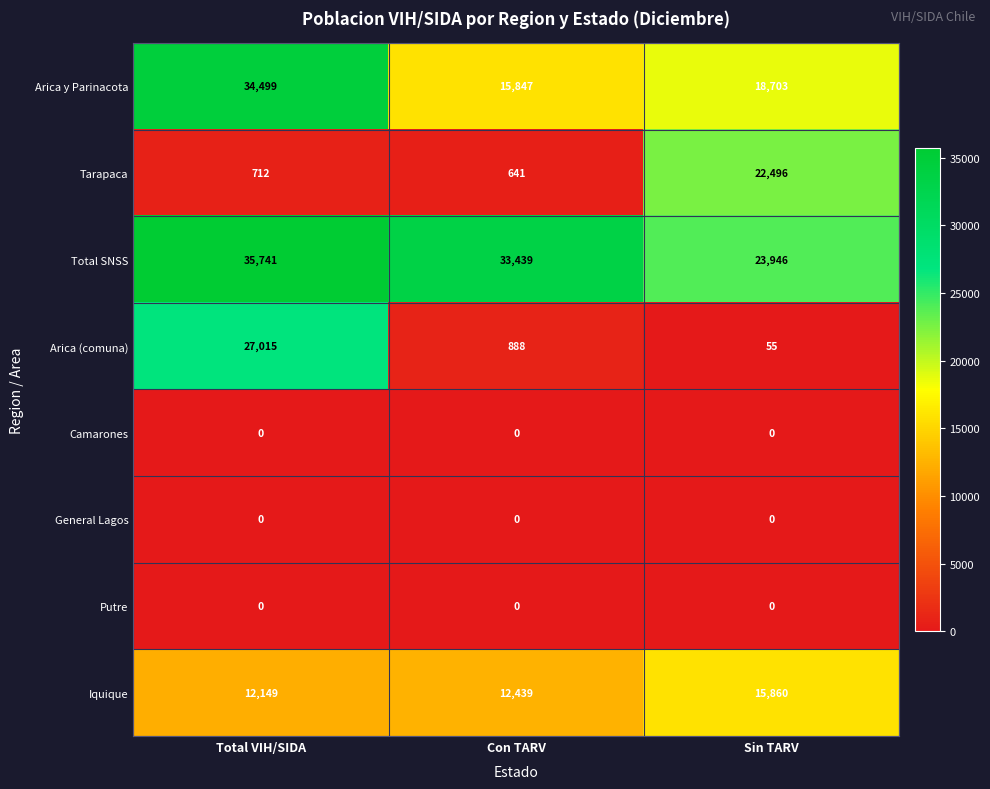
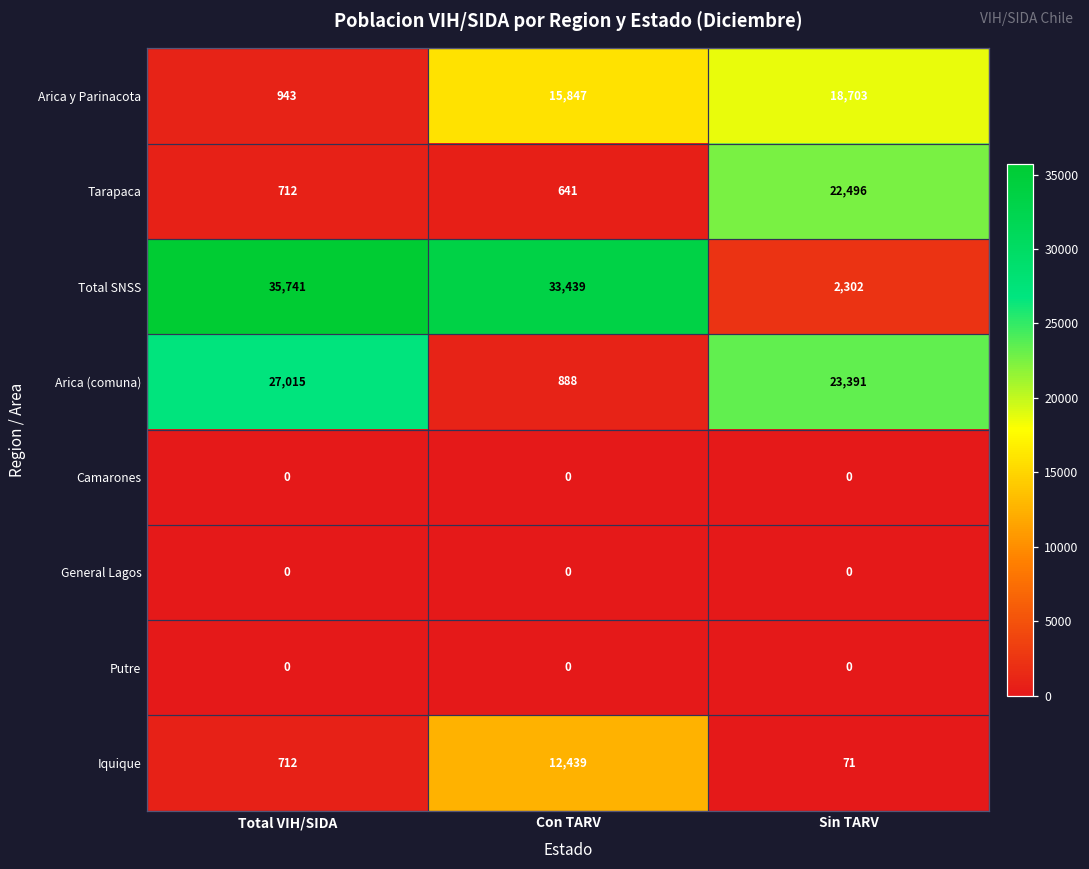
Arica y Parinacota, Total VIH/SIDA: 34,499 -> 943
Total SNSS, Sin TARV: 23,946 -> 2,302
Arica (comuna), Sin TARV: 55 -> 23,391
Iquique, Total VIH/SIDA: 12,149 -> 712
Iquique, Sin TARV: 15,860 -> 71
